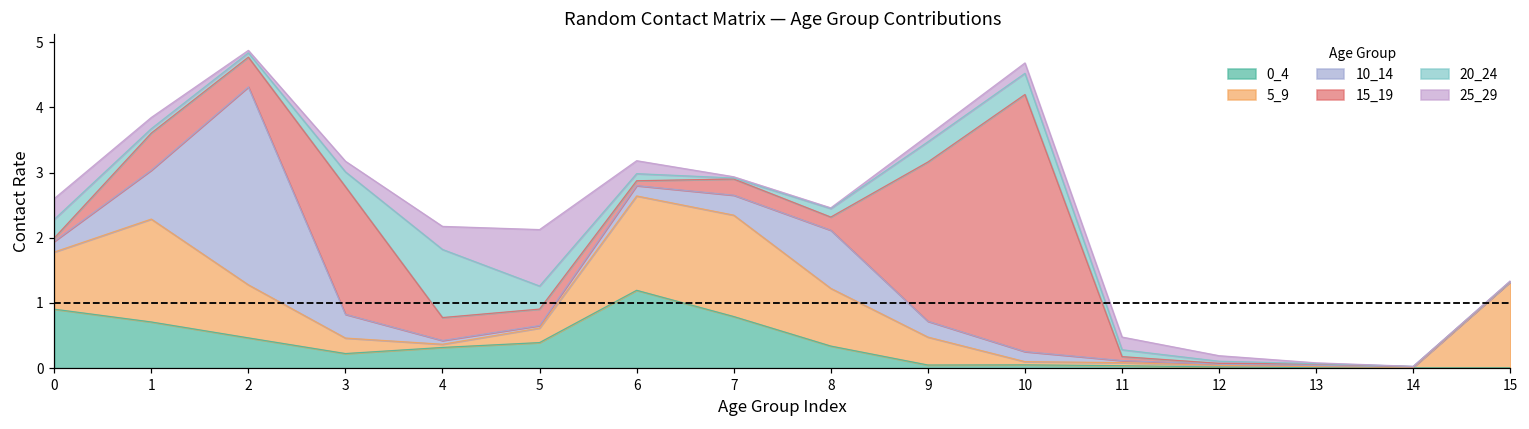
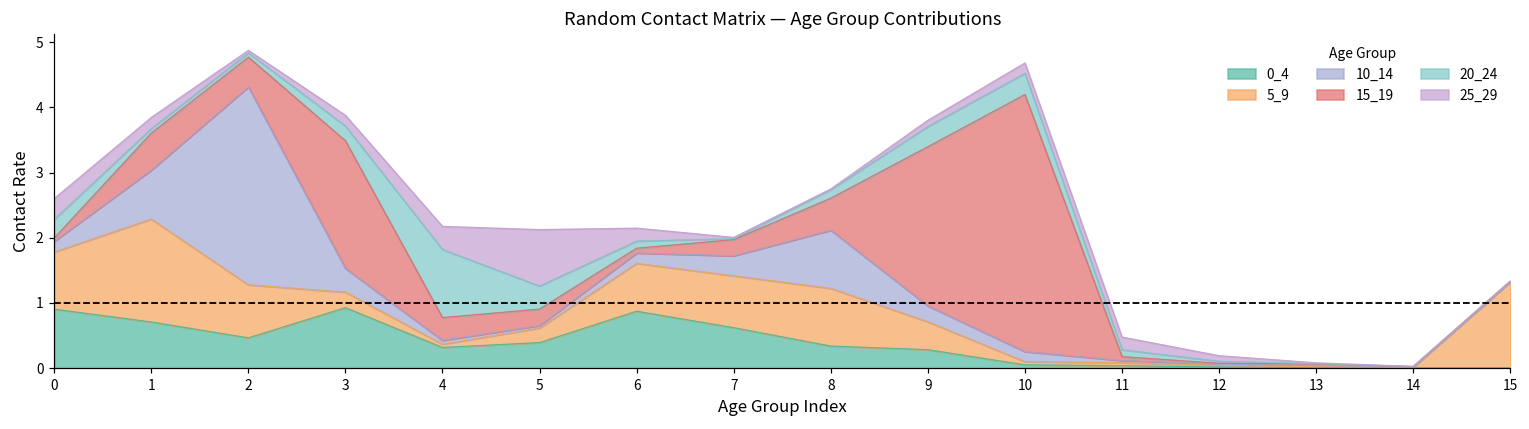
0_4, 3: 0.2 -> 0.9
0_4, 6: 1.2 -> 0.9
5_9, 6: 1.4 -> 0.7
0_4, 7: 0.8 -> 0.6
5_9, 7: 1.6 -> 0.8
15_19, 8: 0.2 -> 0.5
0_4, 9: 0.0 -> 0.3
